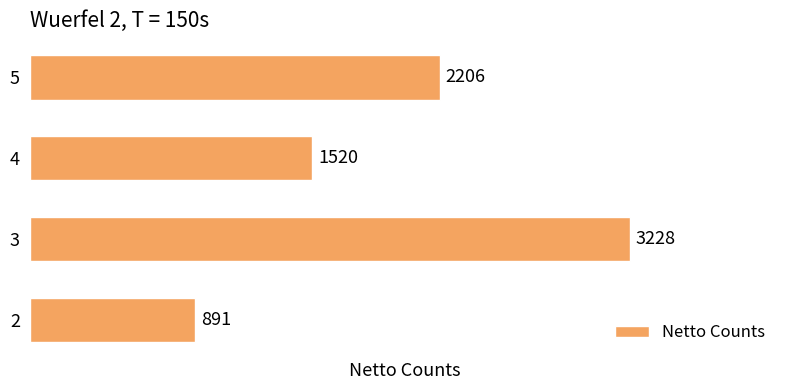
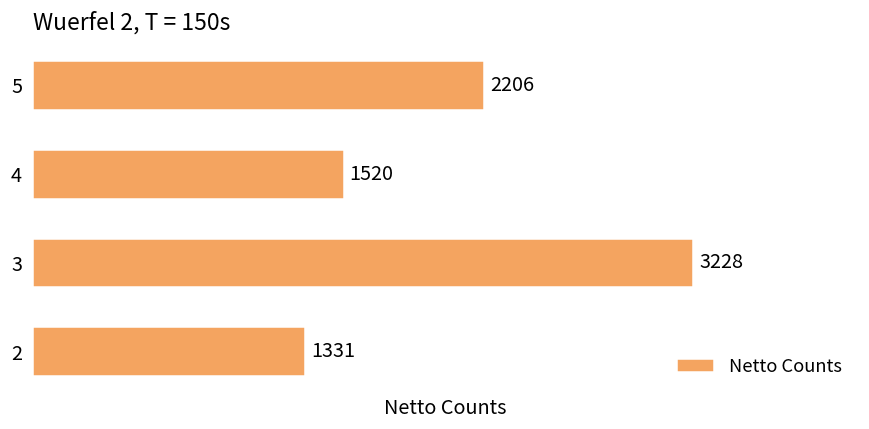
2: 891 -> 1331
